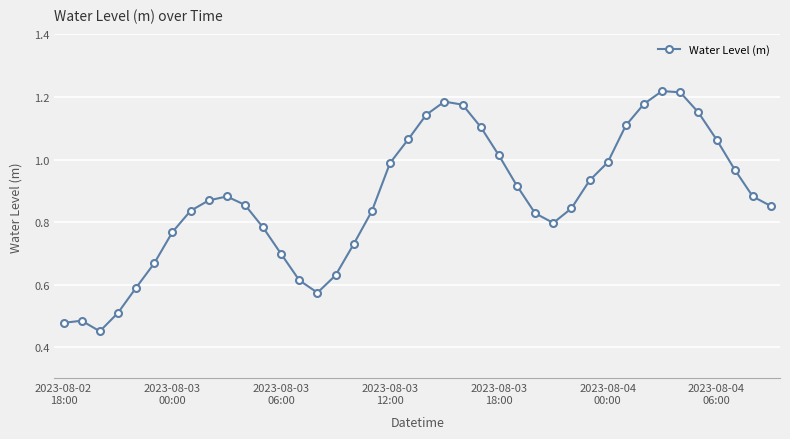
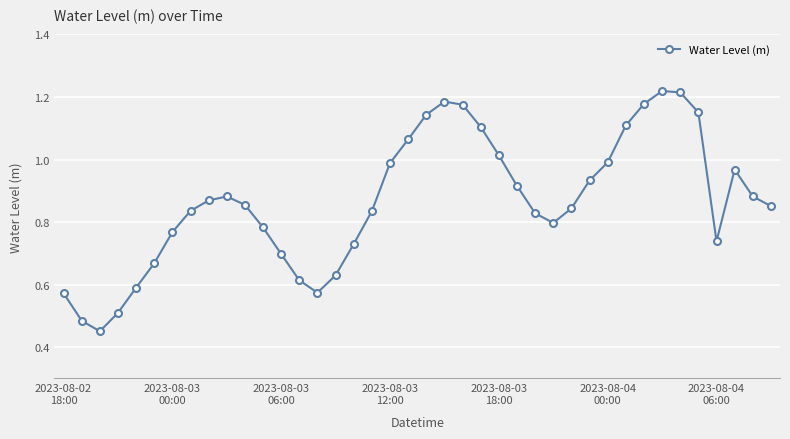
2023-08-02 18:00: 0.48 -> 0.57
2023-08-04 06:00: 1.06 -> 0.74
